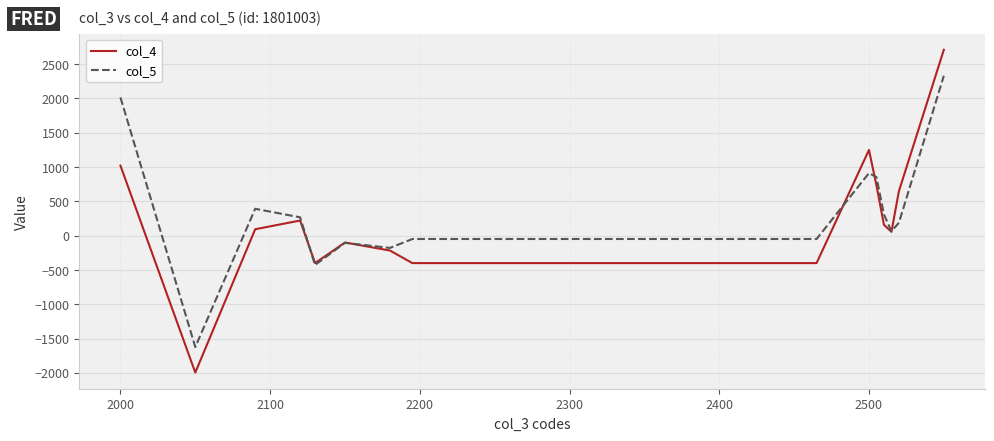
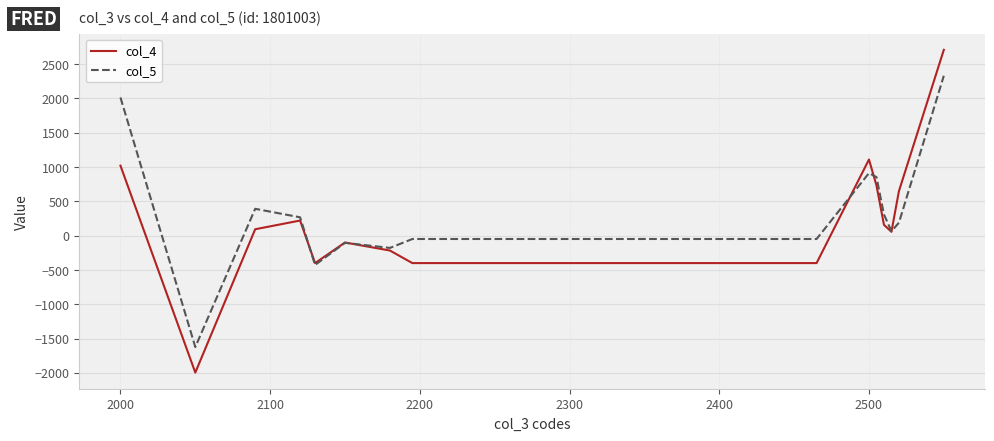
col_4, 2500: 1200 -> 1100
